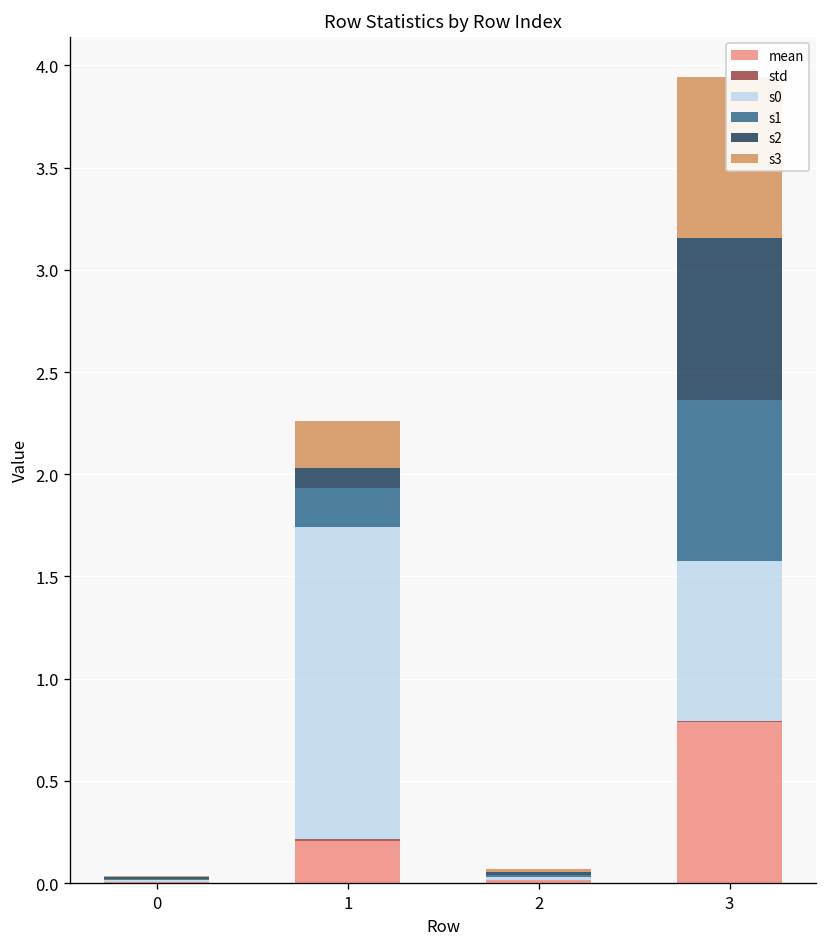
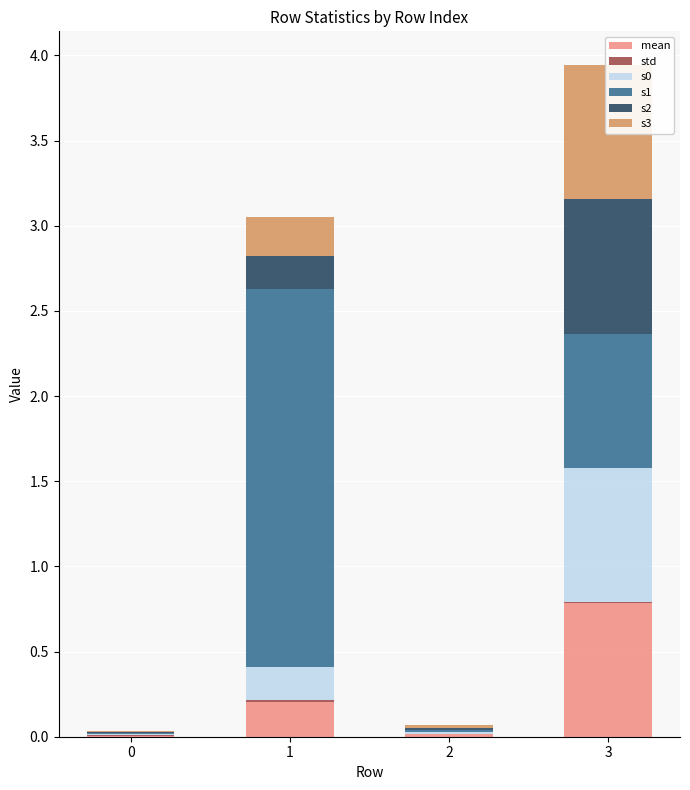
s0, 1: 1.52 -> 0.19
s1, 1: 0.19 -> 2.22
s2, 1: 0.10 -> 0.19
